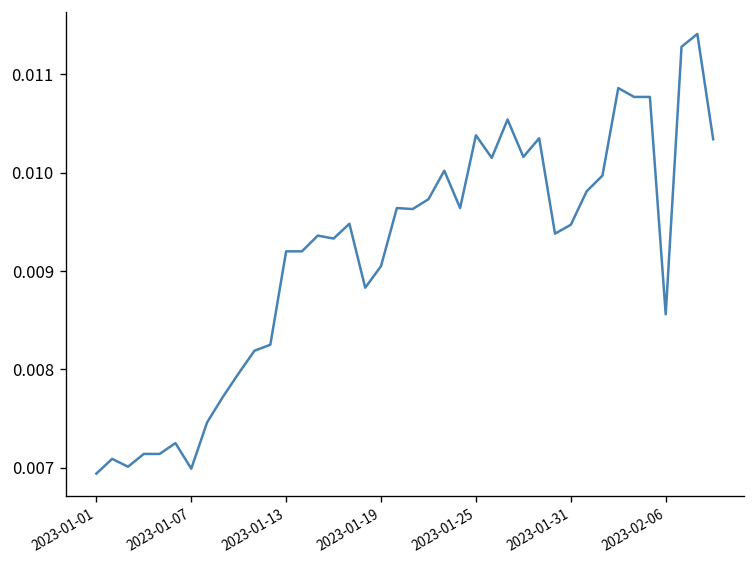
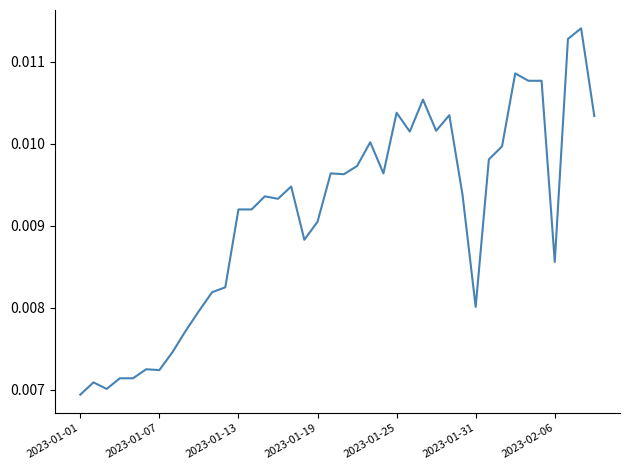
2023-01-07: 0.0070 -> 0.0072
2023-01-31: 0.0095 -> 0.0080
